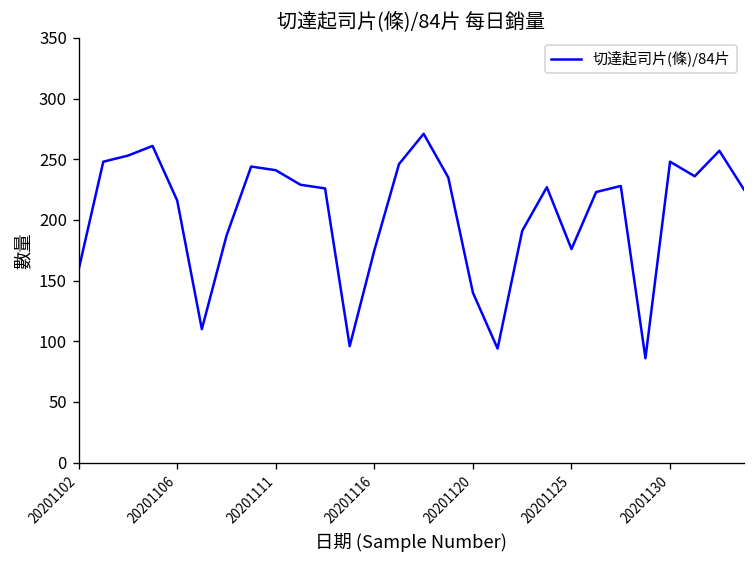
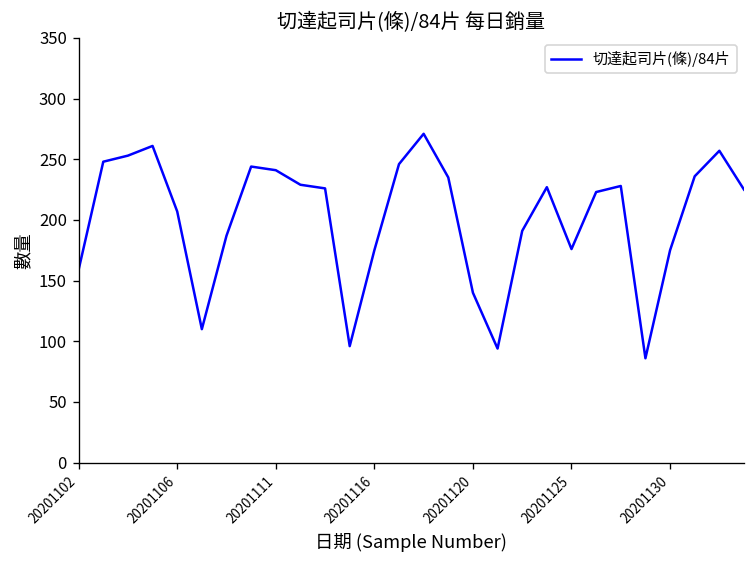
20201106: 216 -> 207
20201130: 248 -> 175
